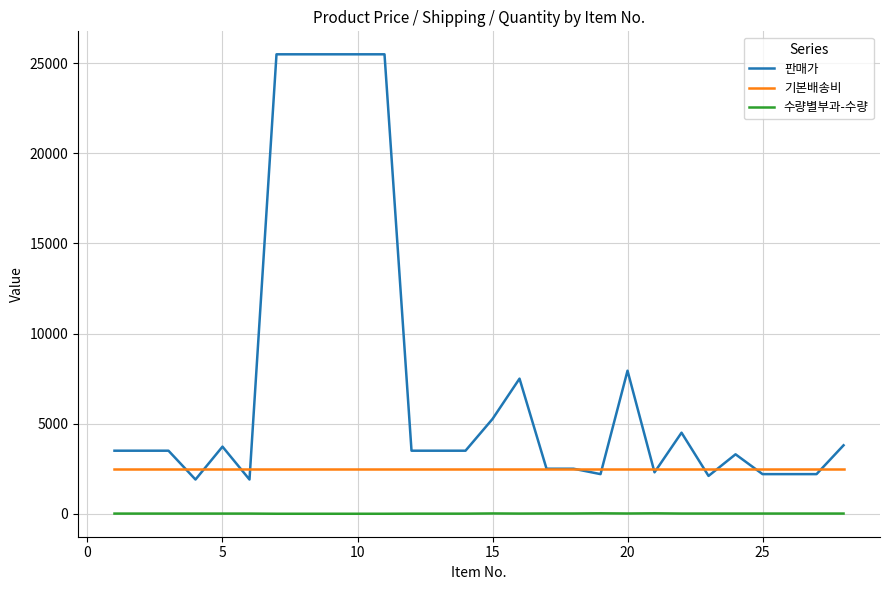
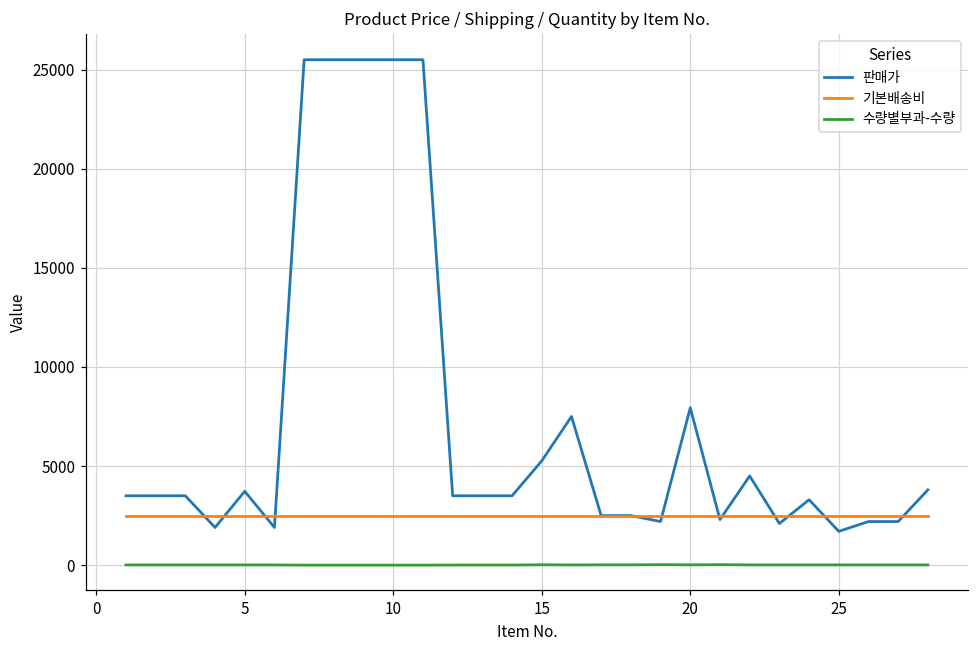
판매가, 25: 2200 -> 1700
